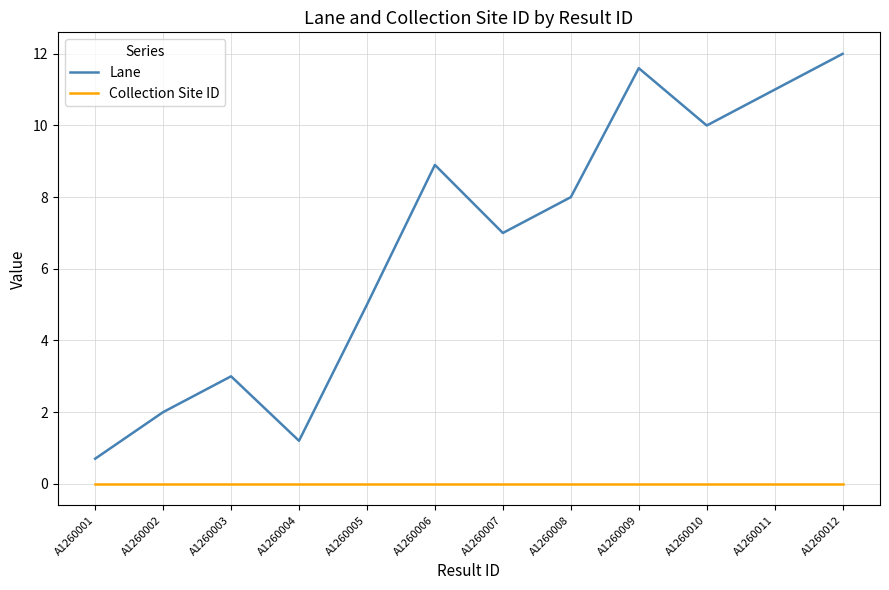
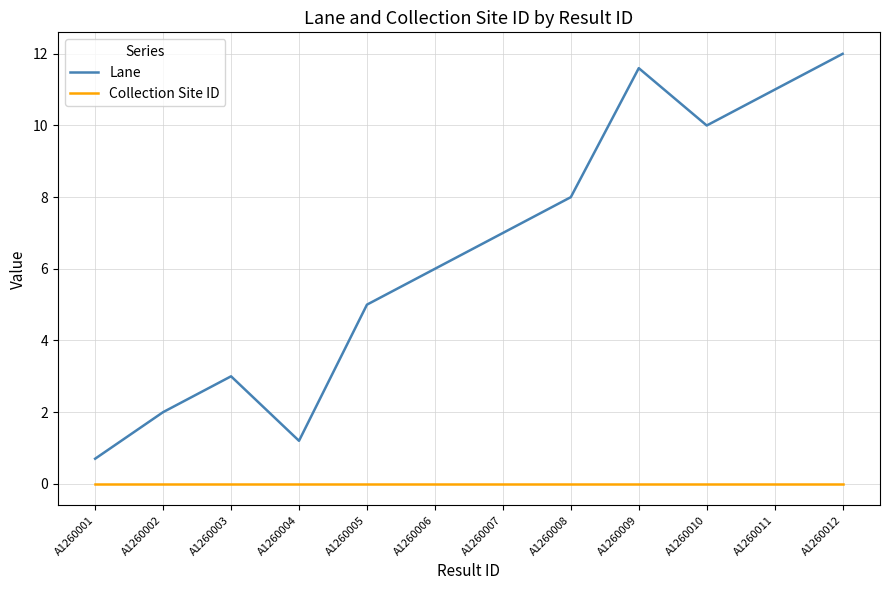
Lane, A1260006: 8.9 -> 6.0
